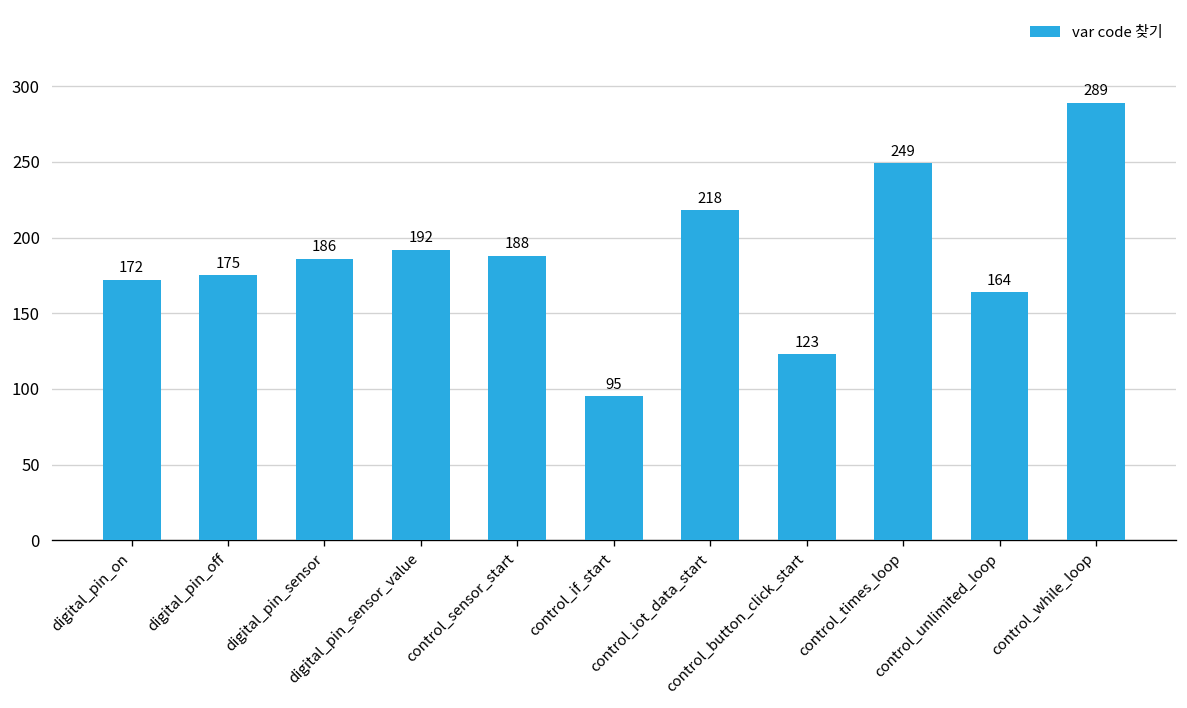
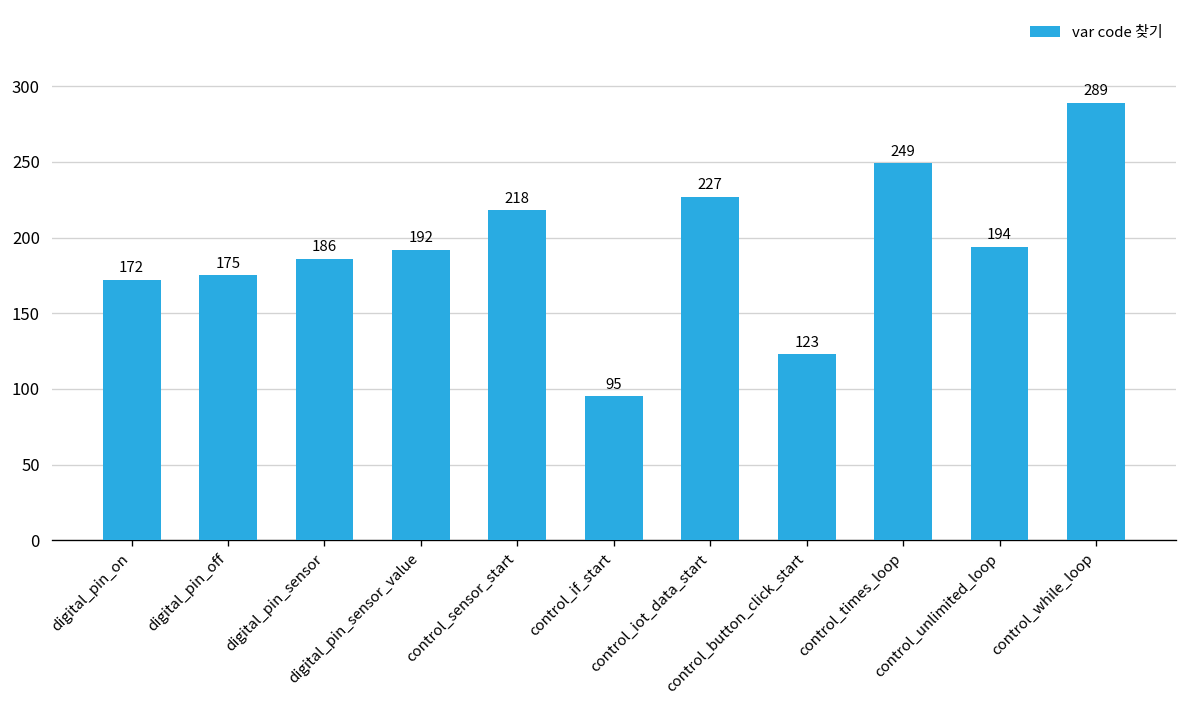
control_sensor_start: 188 -> 218
control_iot_data_start: 218 -> 227
control_unlimited_loop: 164 -> 194
